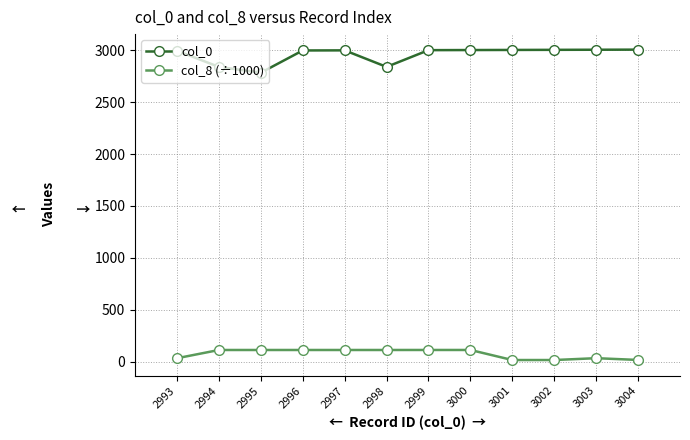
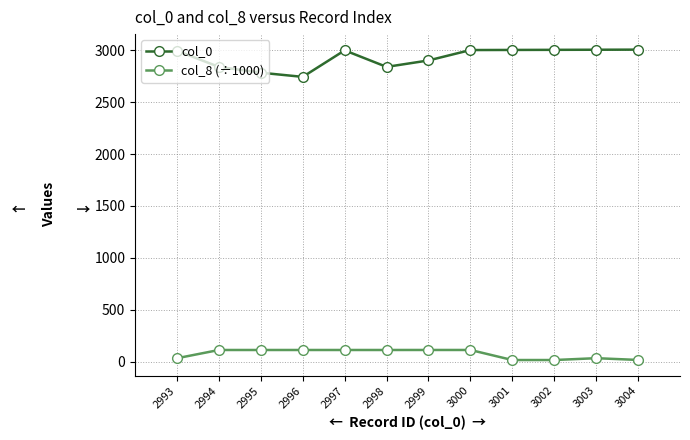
col_0, 2996: 3000 -> 2740
col_0, 2999: 3000 -> 2900
